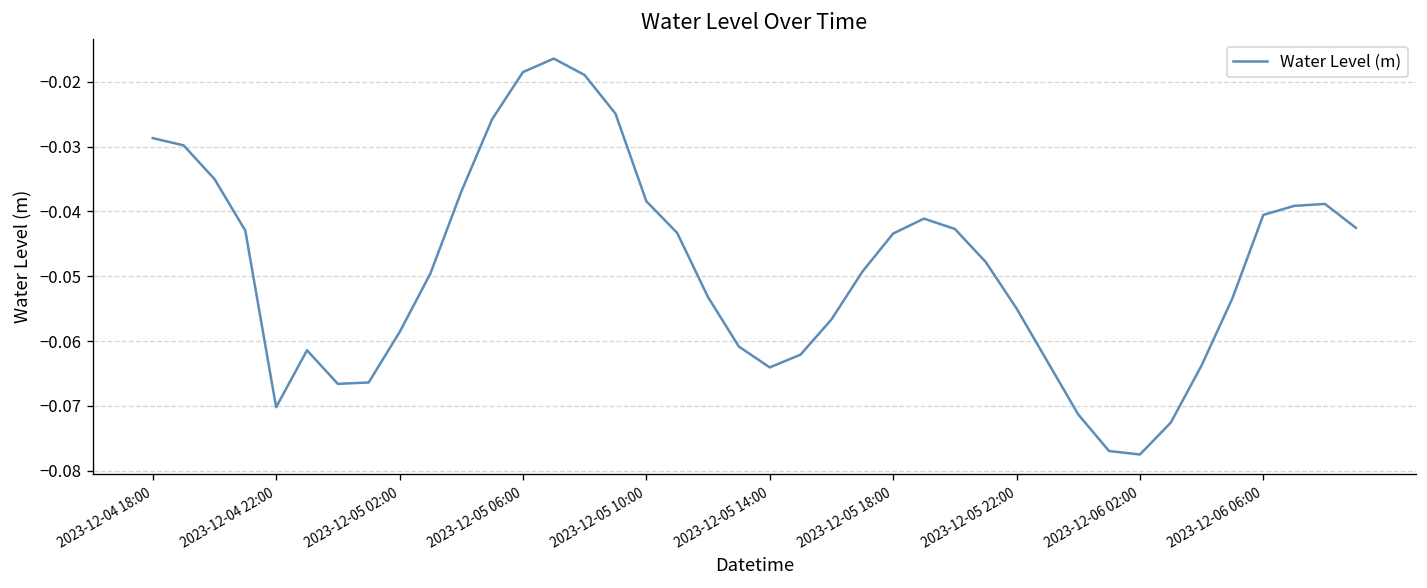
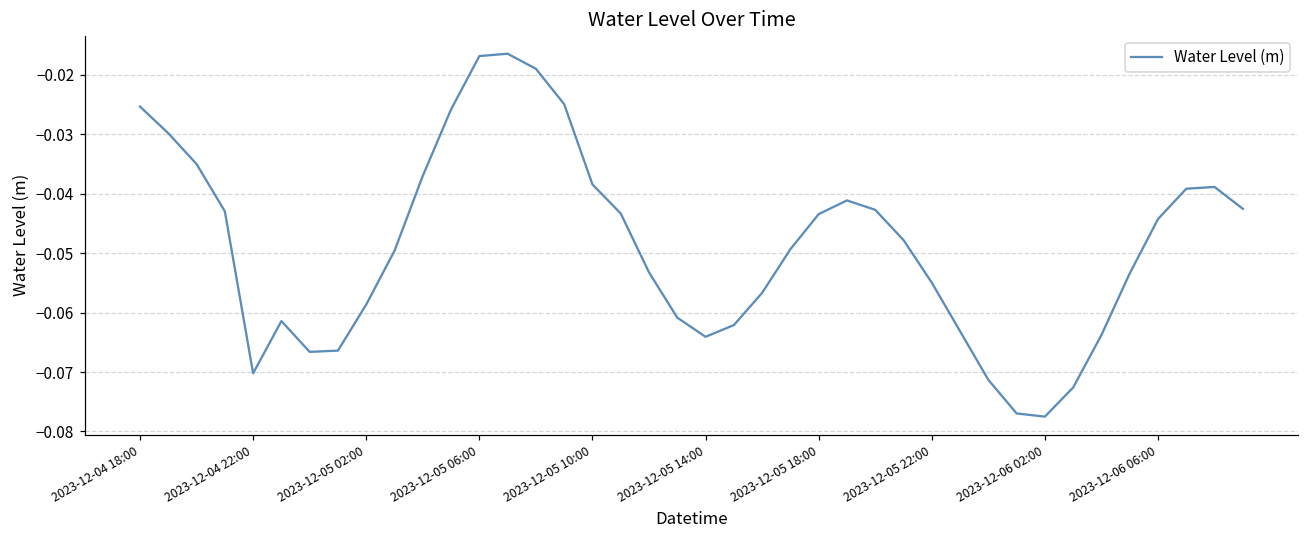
2023-12-04 18:00: -0.029 -> -0.025
2023-12-05 06:00: -0.019 -> -0.017
2023-12-06 06:00: -0.041 -> -0.044
